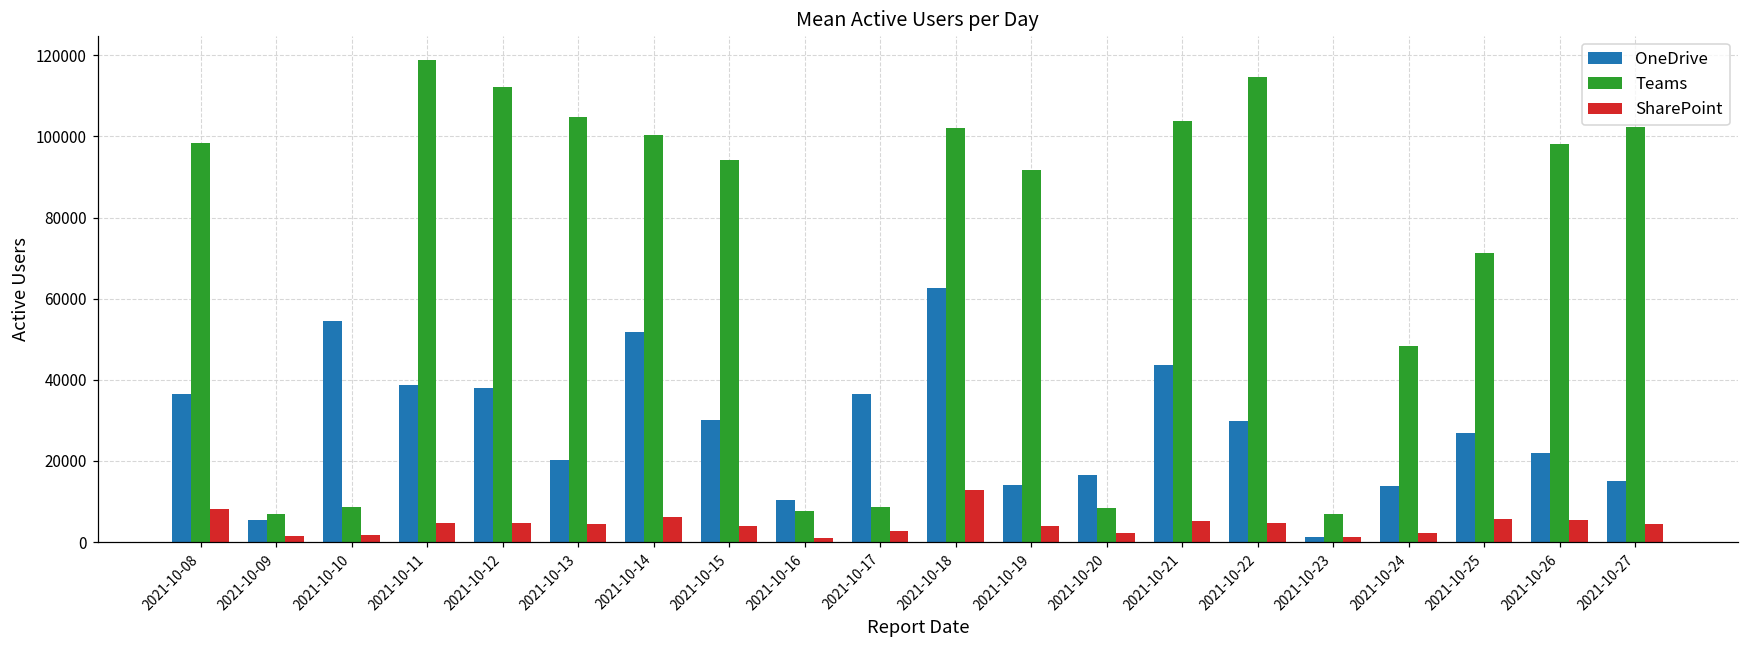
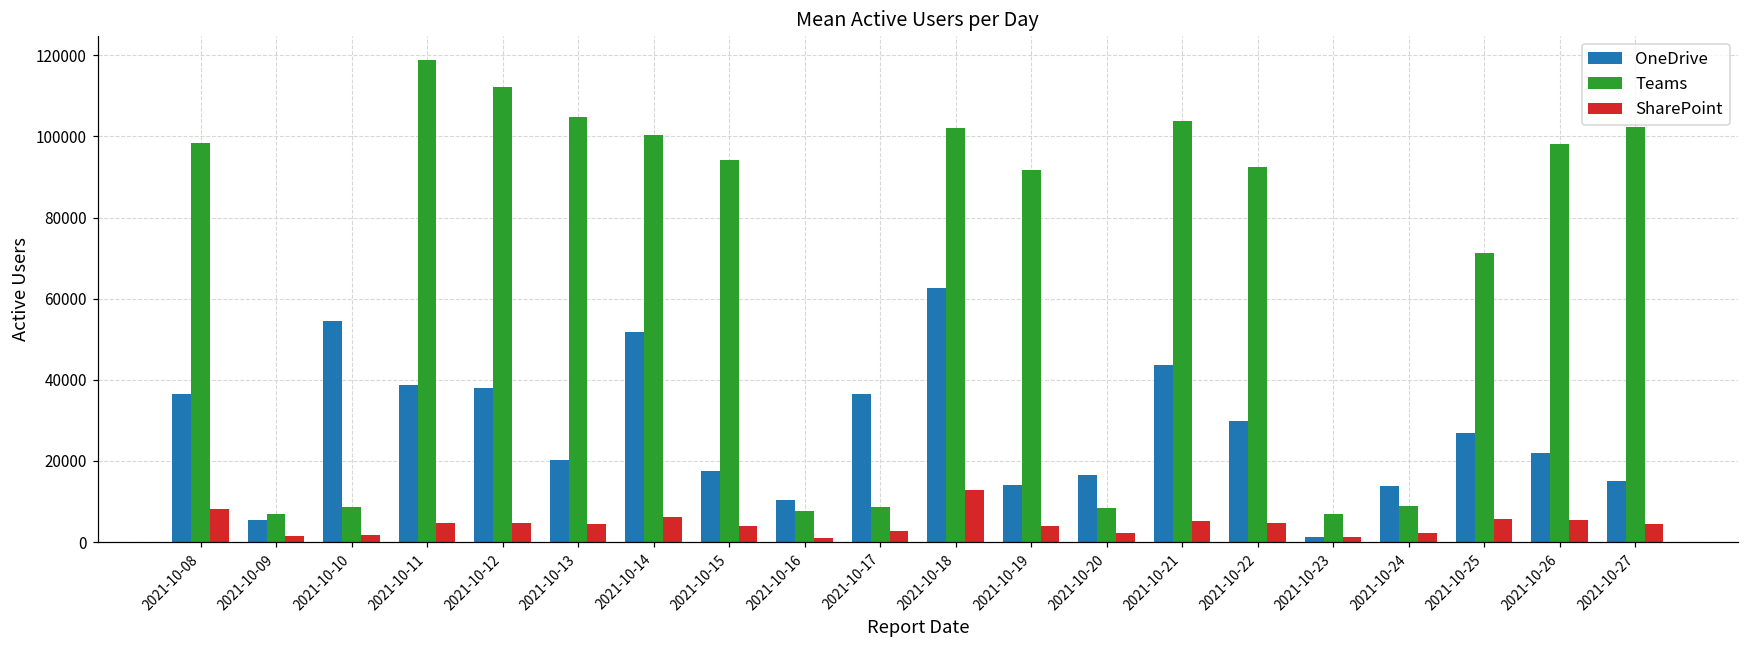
OneDrive, 2021-10-15: 30000 -> 18000
Teams, 2021-10-22: 115000 -> 92000
Teams, 2021-10-24: 48000 -> 9000
